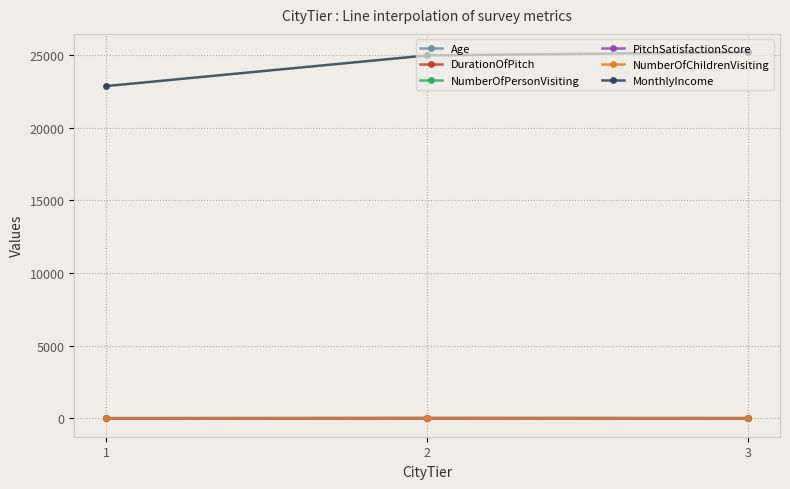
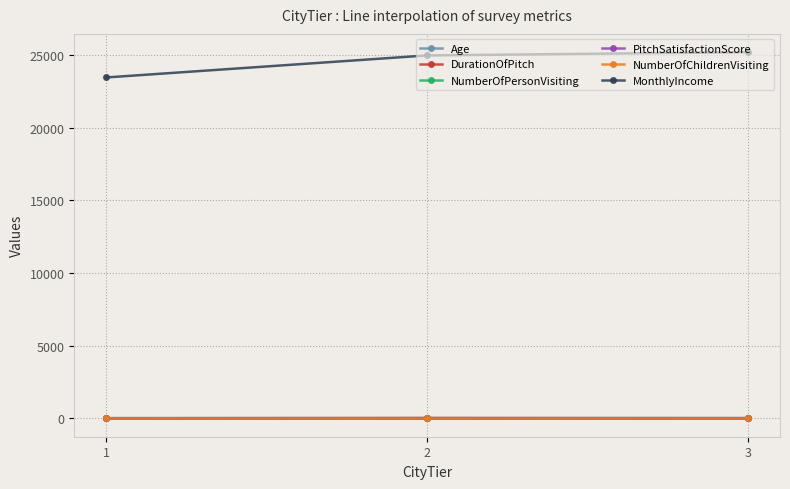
MonthlyIncome, 1: 22900 -> 23500
